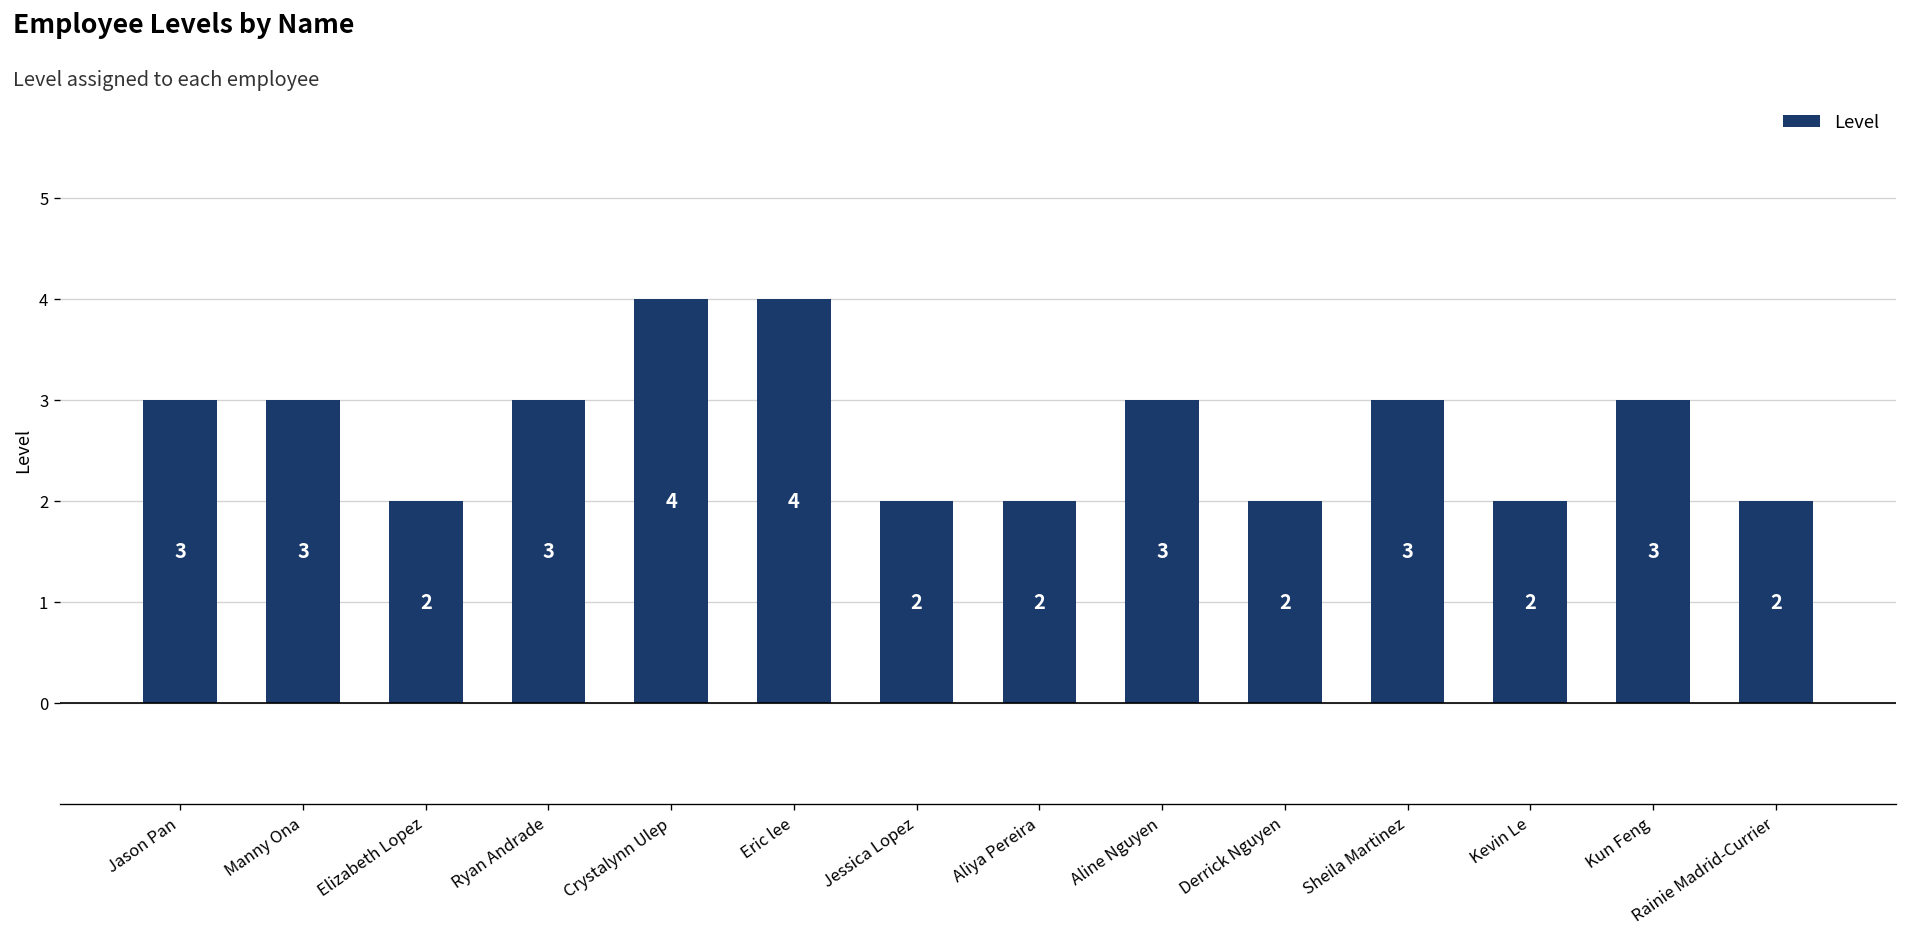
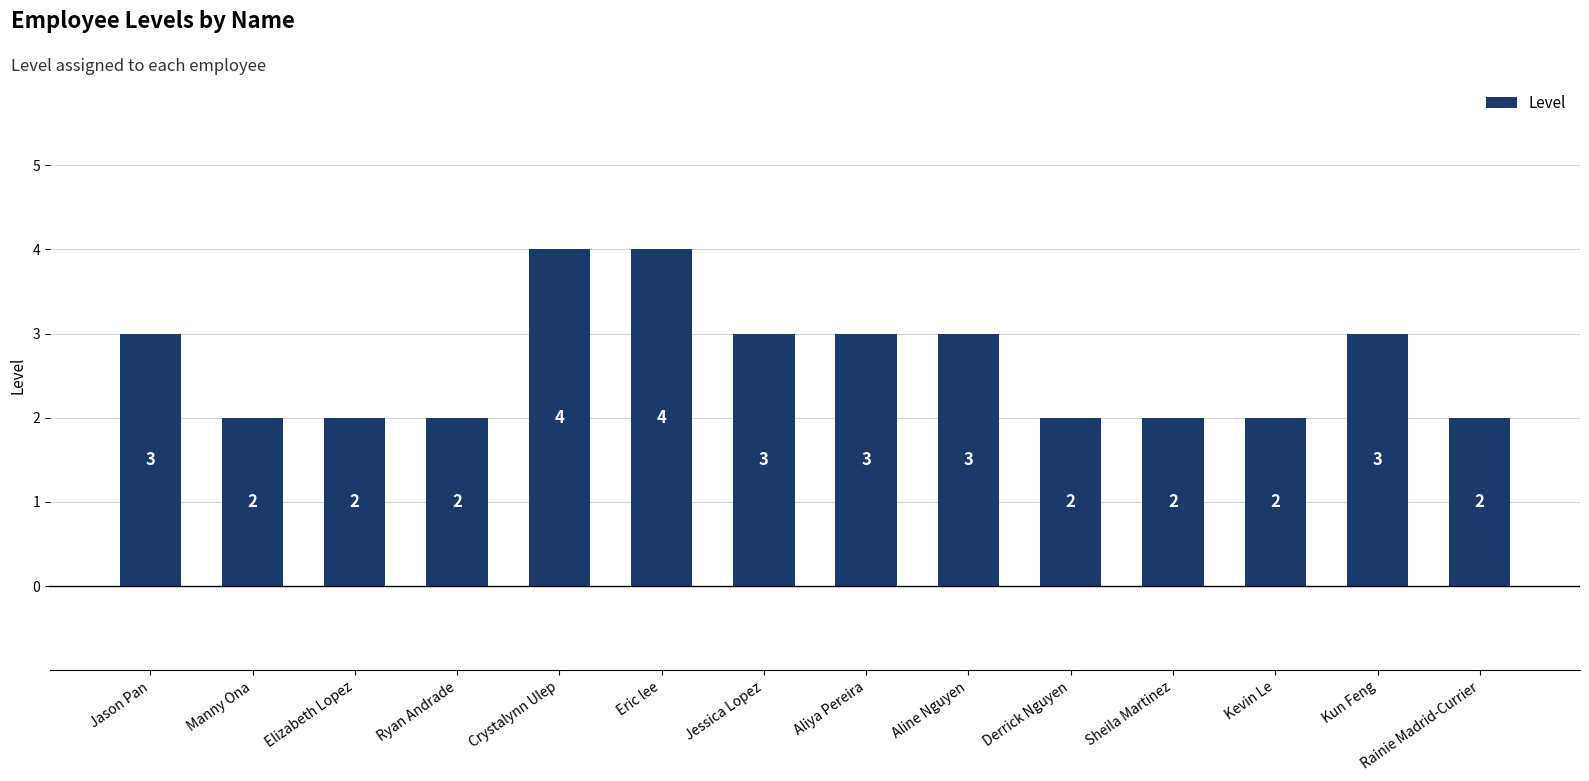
Manny Ona: 3 -> 2
Ryan Andrade: 3 -> 2
Jessica Lopez: 2 -> 3
Aliya Pereira: 2 -> 3
Sheila Martinez: 3 -> 2
